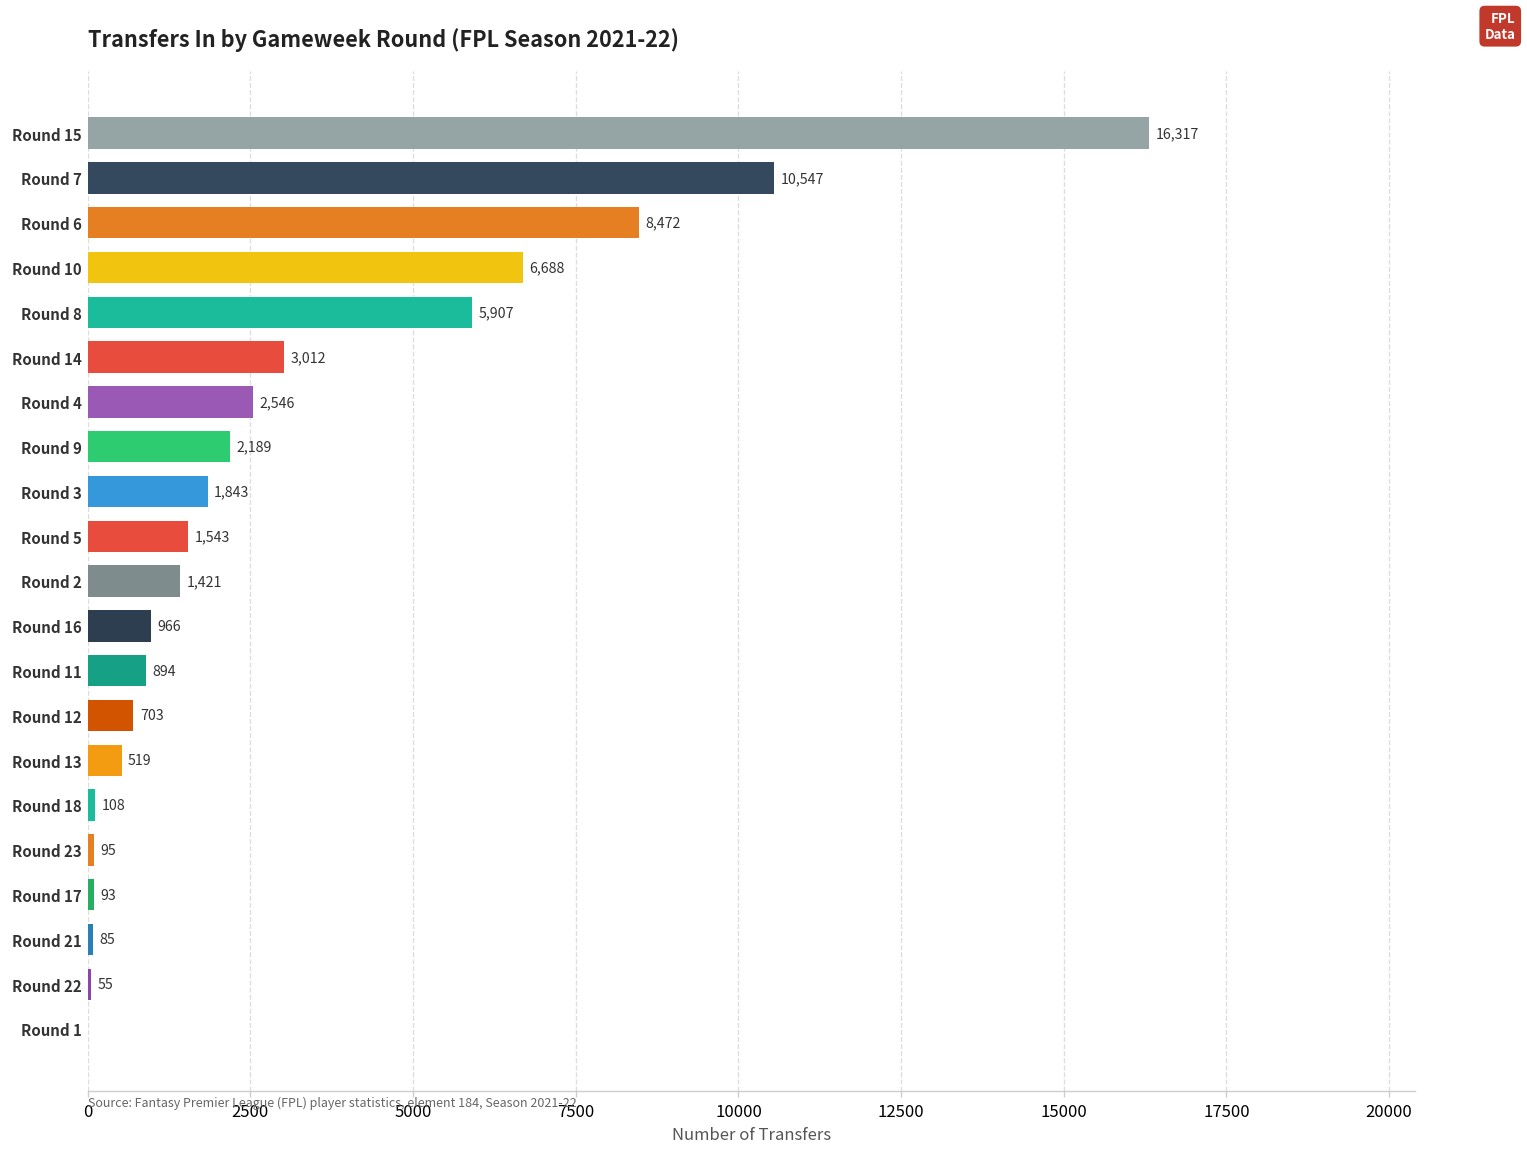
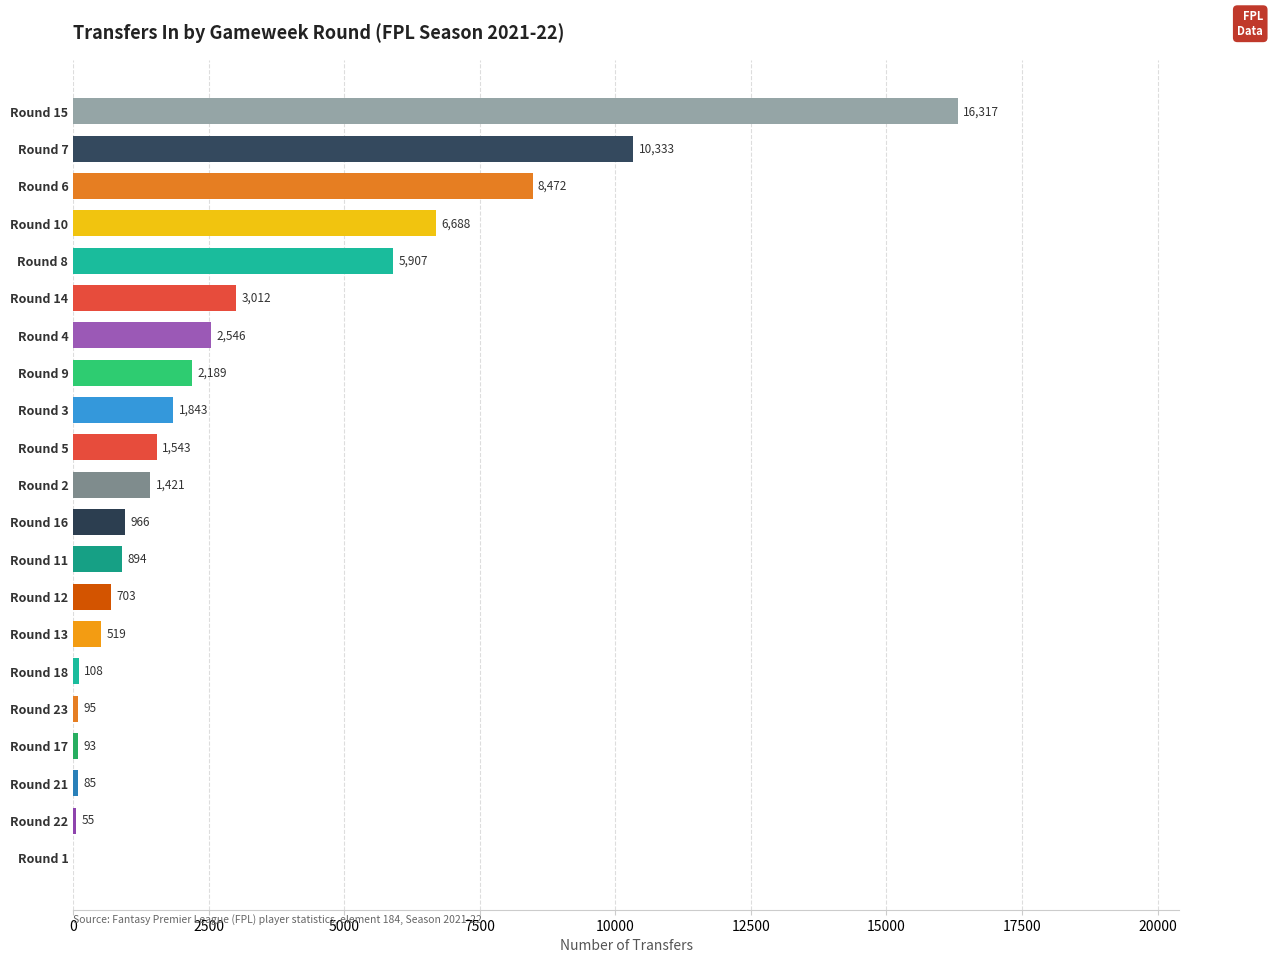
Round 7: 10,547 -> 10,333
